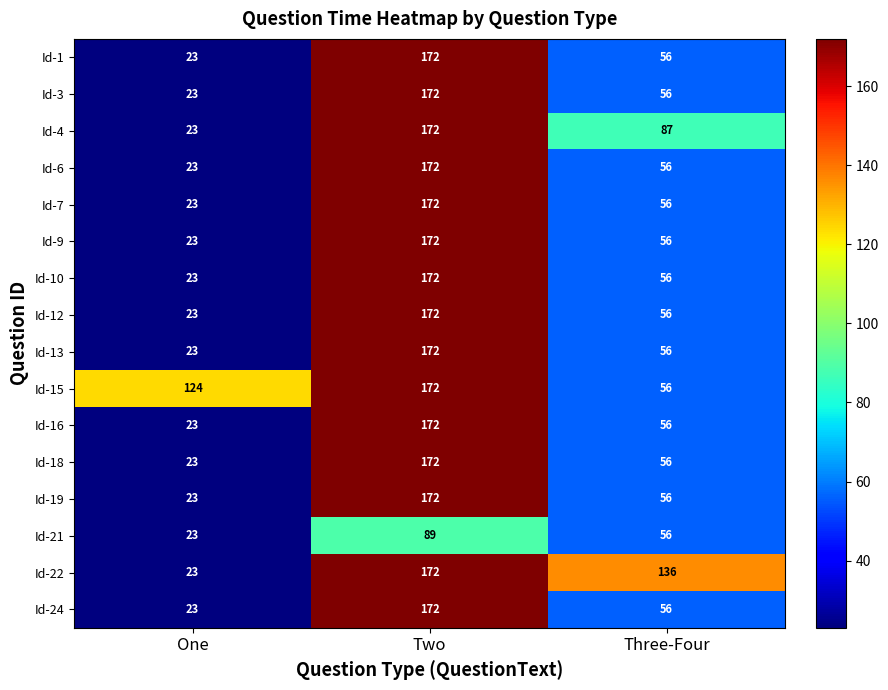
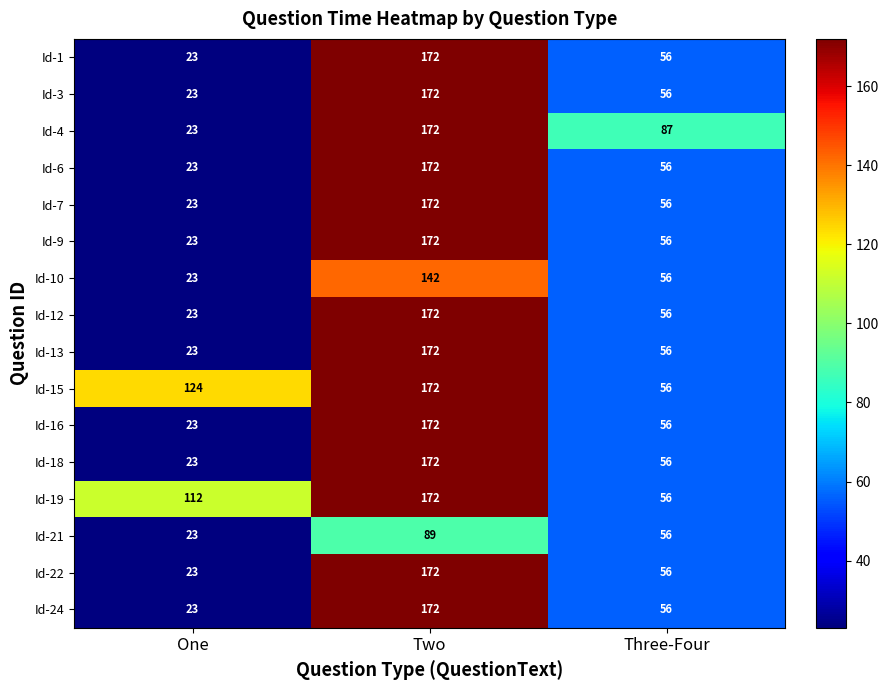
Id-10, Two: 172 -> 142
Id-19, One: 23 -> 112
Id-22, Three-Four: 136 -> 56
